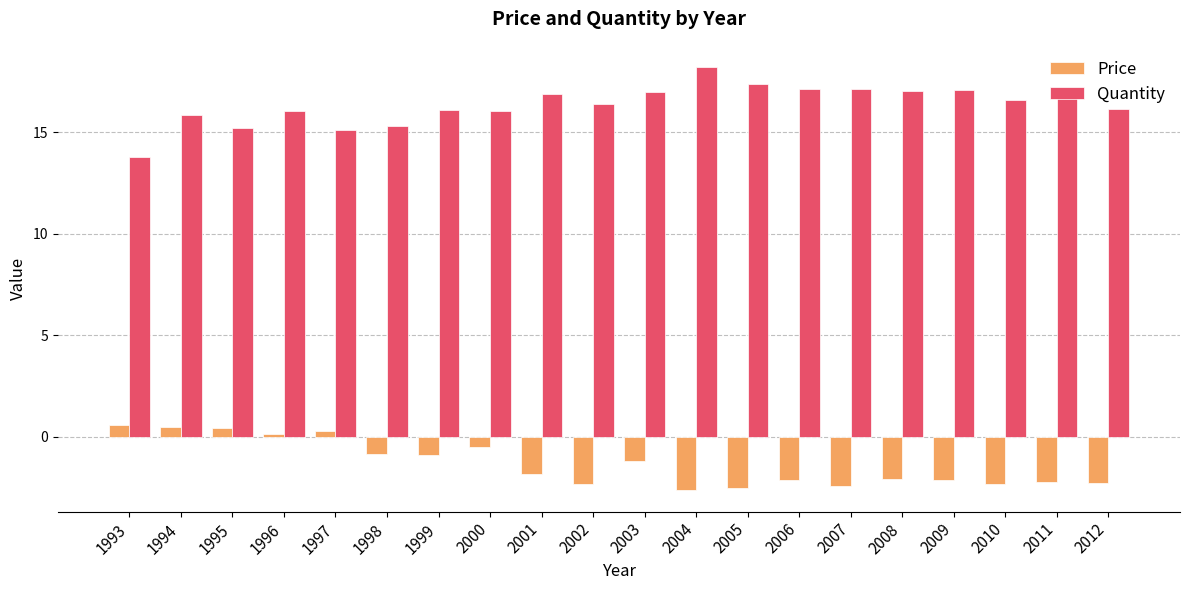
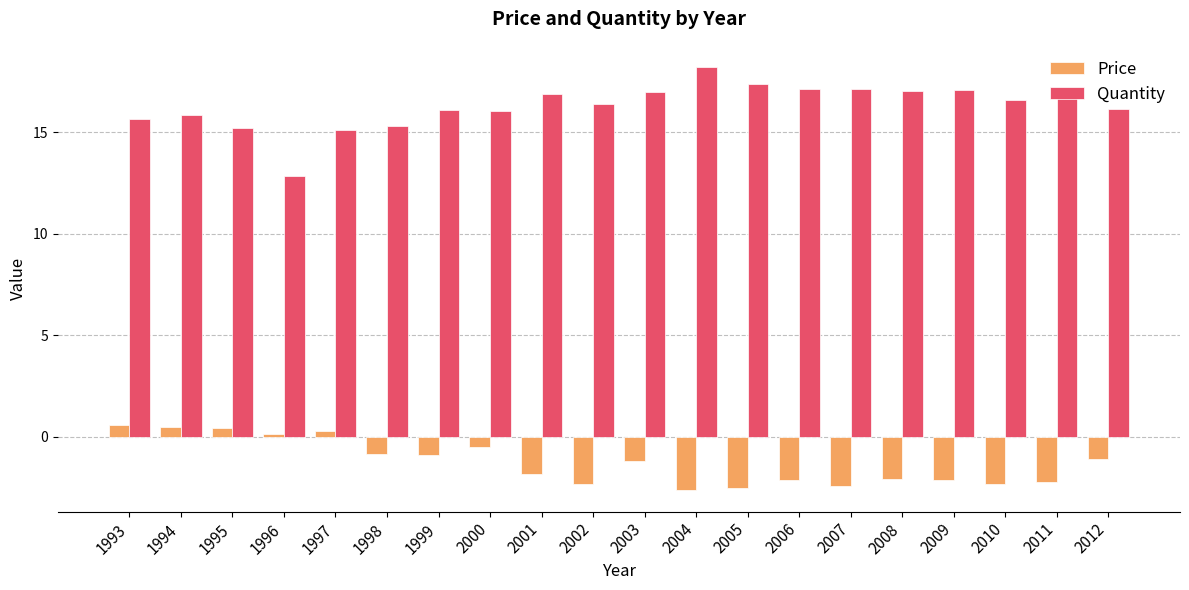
Quantity, 1993: 13.8 -> 15.6
Quantity, 1996: 16.0 -> 12.9
Price, 2012: -2.3 -> -1.1
